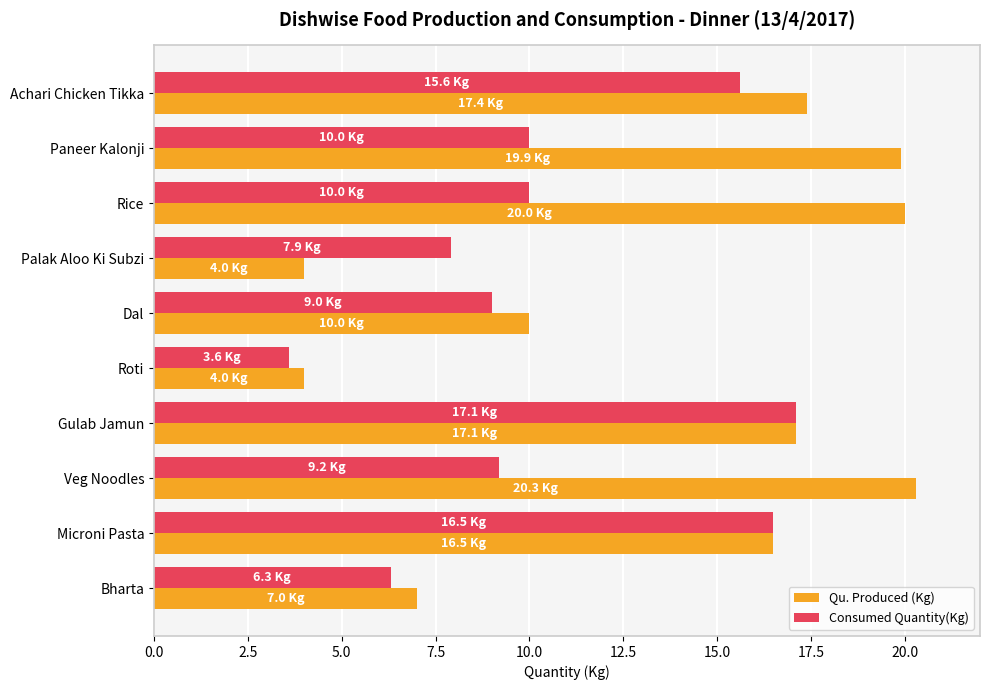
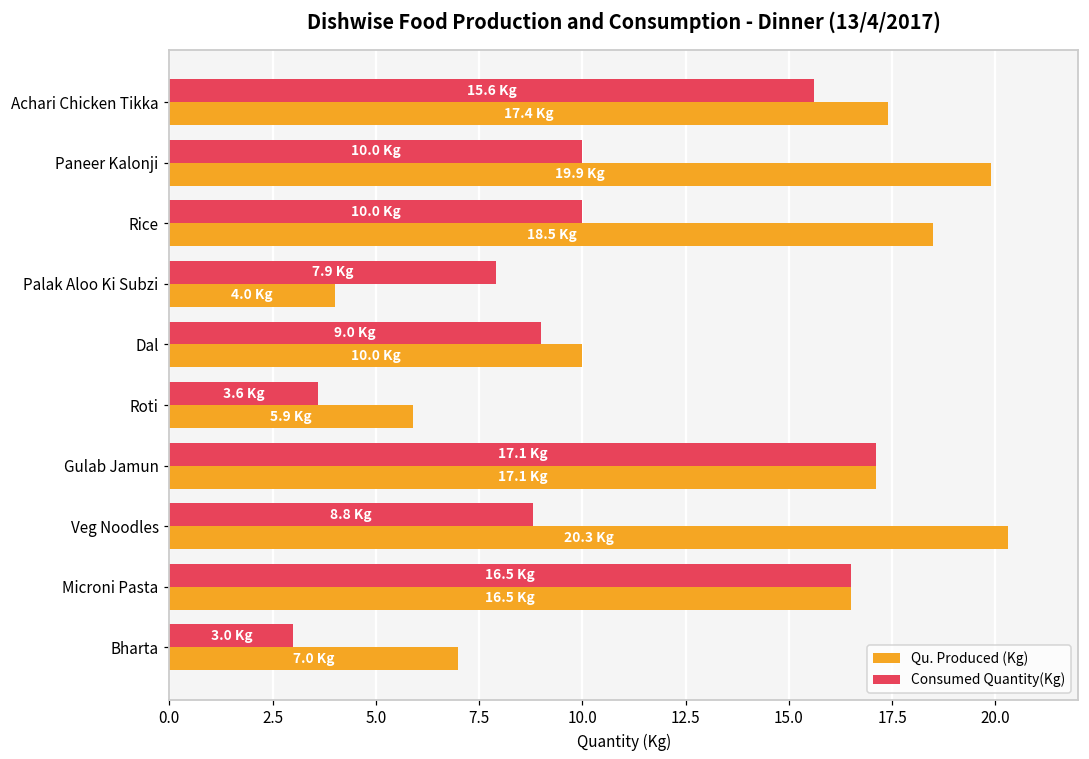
Qu. Produced (Kg), Rice: 20.0 -> 18.5
Qu. Produced (Kg), Roti: 4.0 -> 5.9
Consumed Quantity(Kg), Veg Noodles: 9.2 -> 8.8
Consumed Quantity(Kg), Bharta: 6.3 -> 3.0
